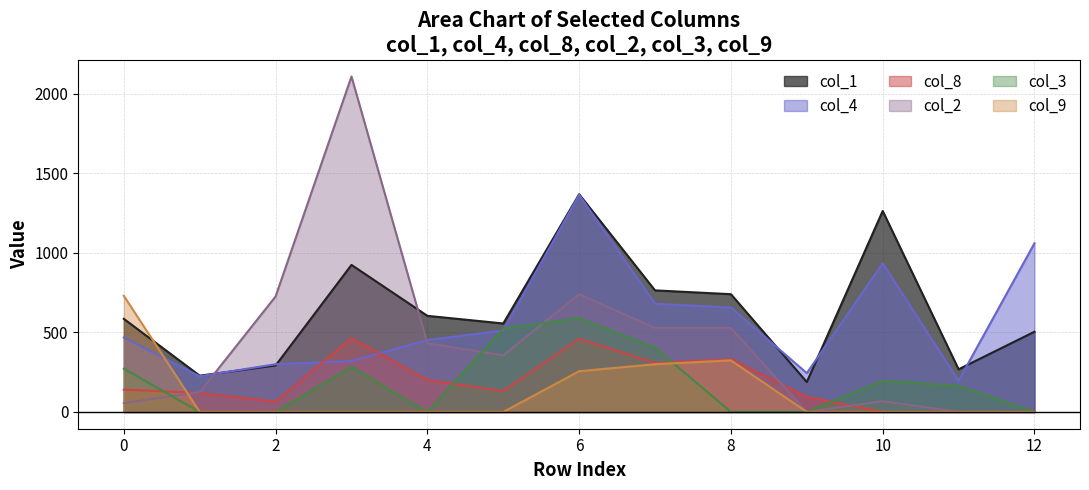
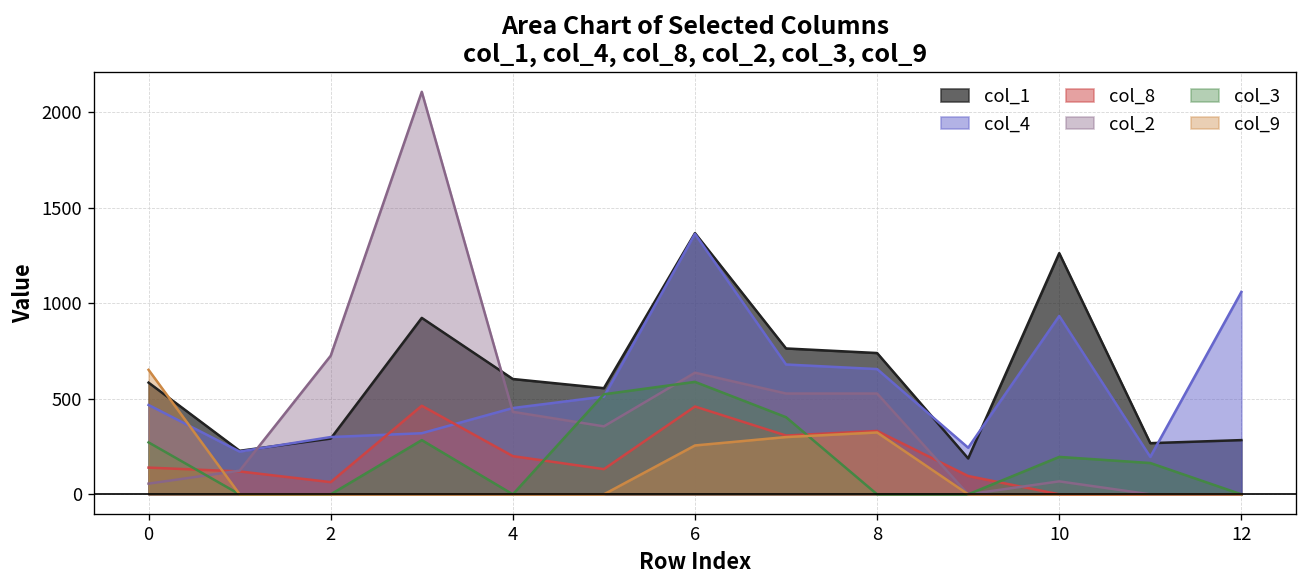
col_9, 0: 730 -> 650
col_2, 6: 740 -> 640
col_1, 12: 500 -> 280
